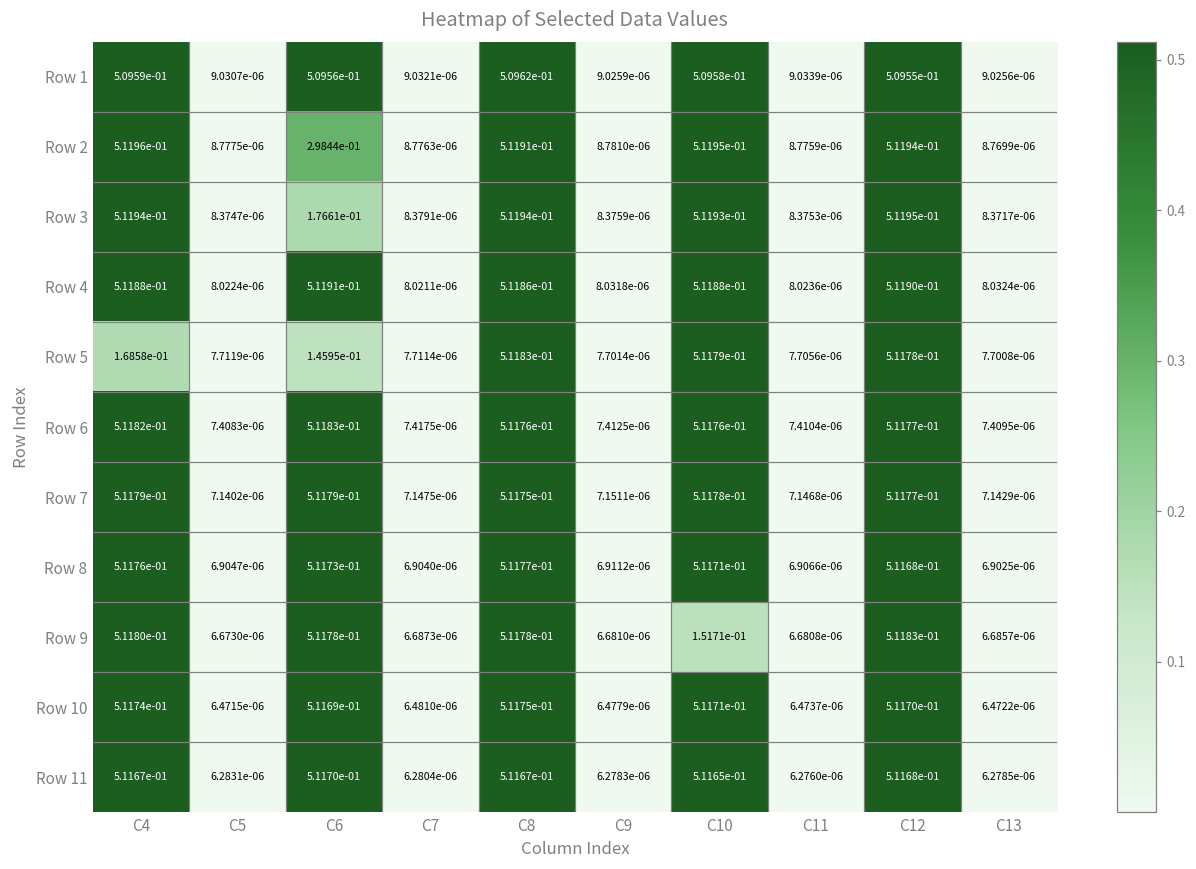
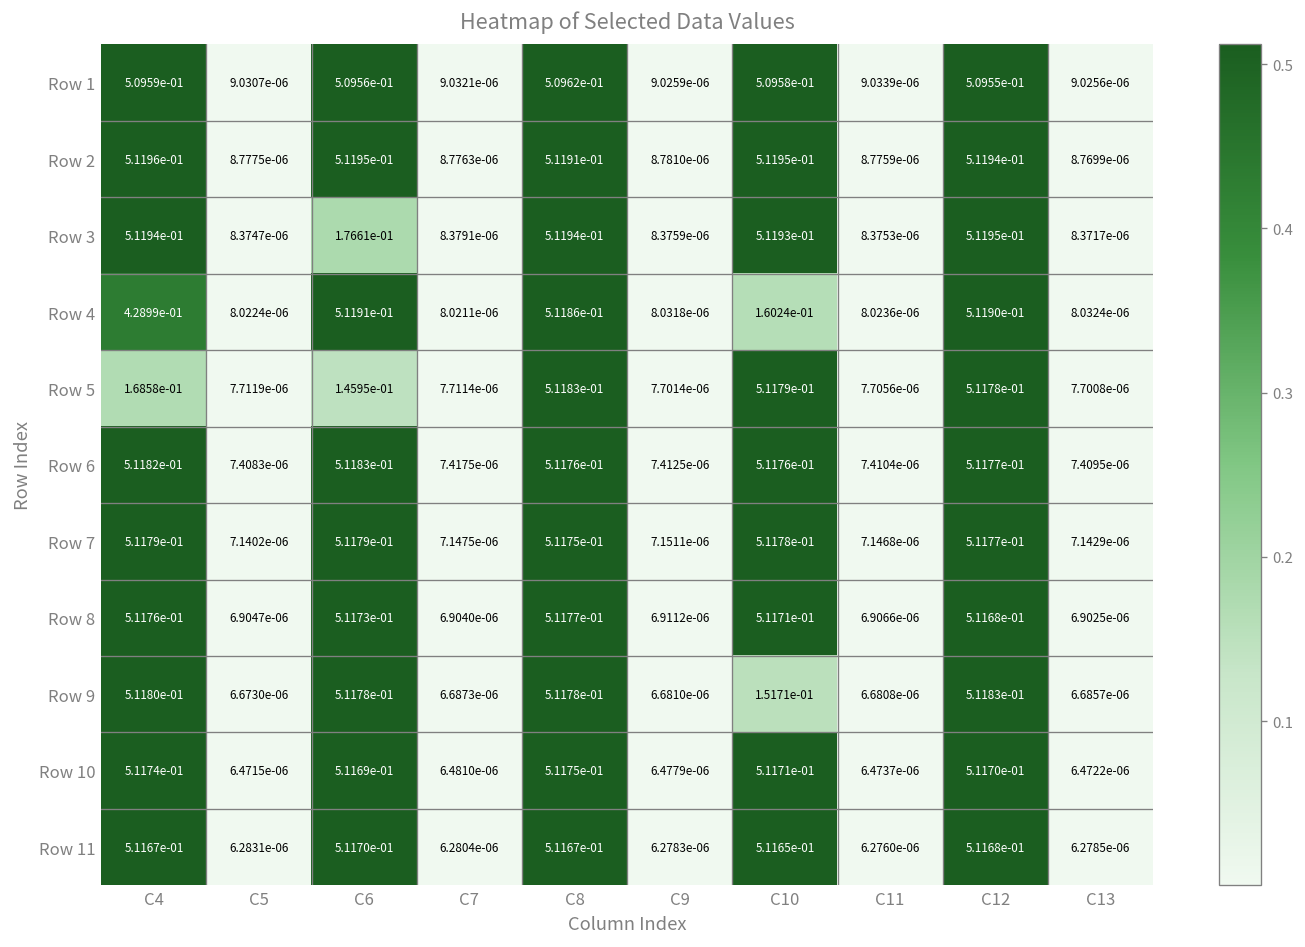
Row 2, C6: 2.9844e-01 -> 5.1195e-01
Row 4, C4: 5.1188e-01 -> 4.2899e-01
Row 4, C10: 5.1188e-01 -> 1.6024e-01
